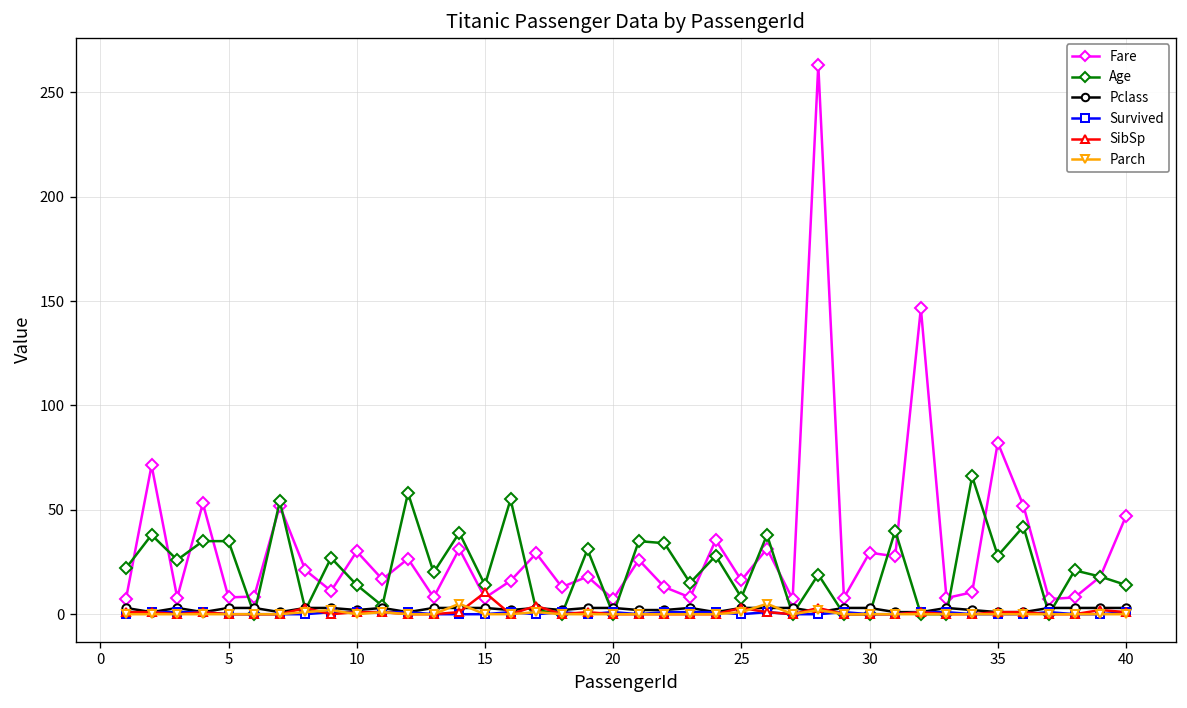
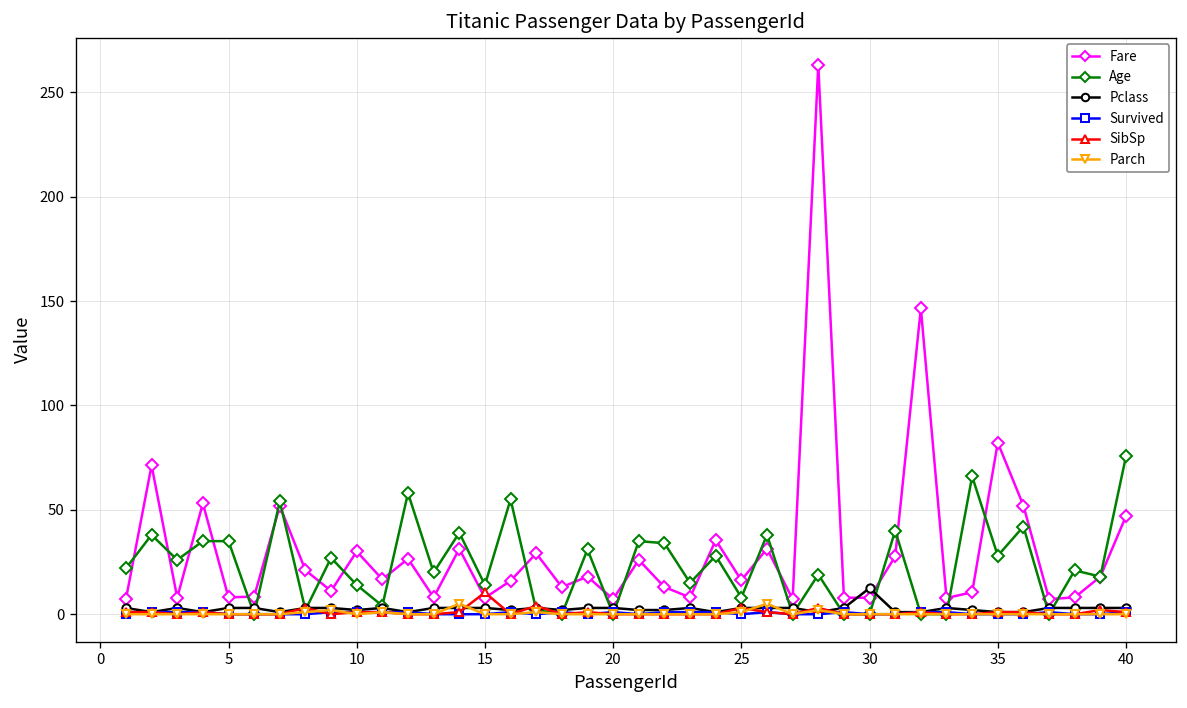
Fare, 30: 29 -> 8
Pclass, 30: 3 -> 13
Age, 40: 14 -> 76
